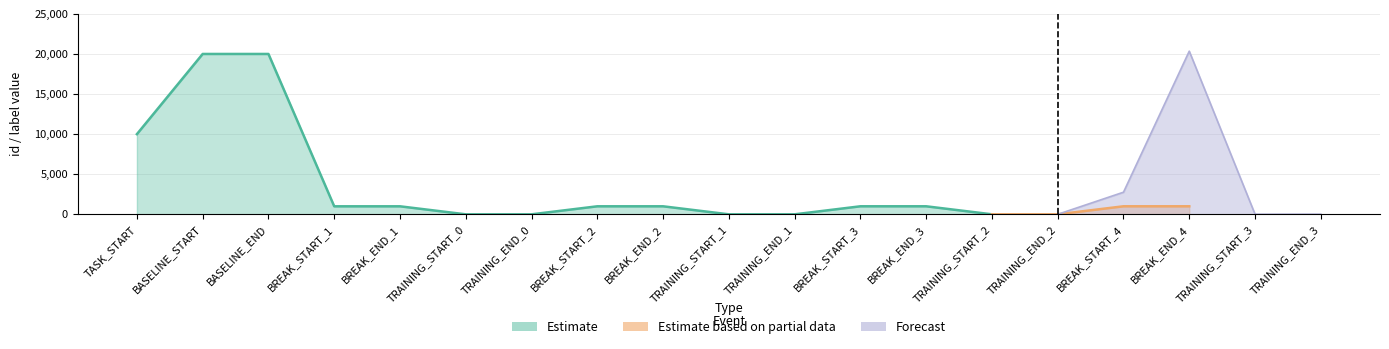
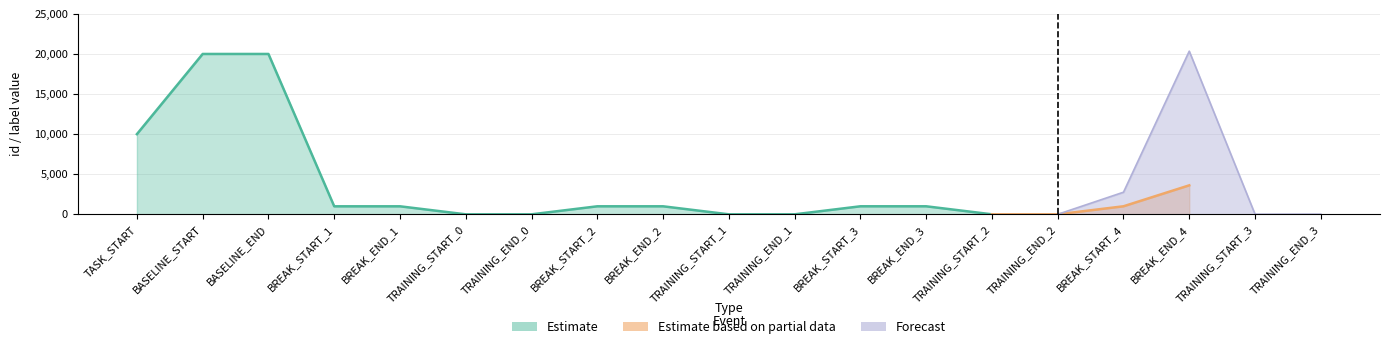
Estimate based on partial data, BREAK_END_4: 1,000 -> 4,000
